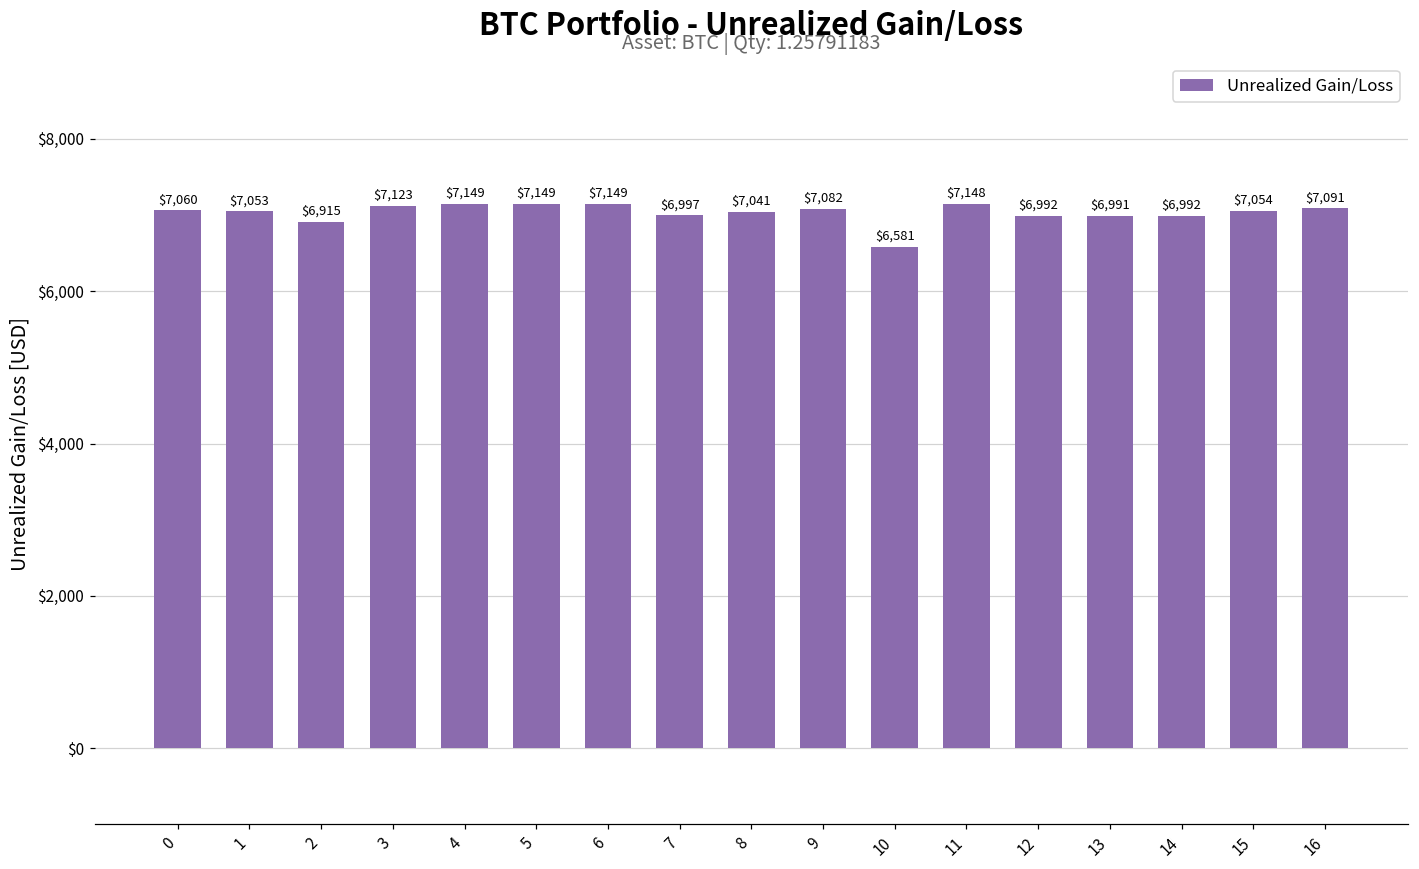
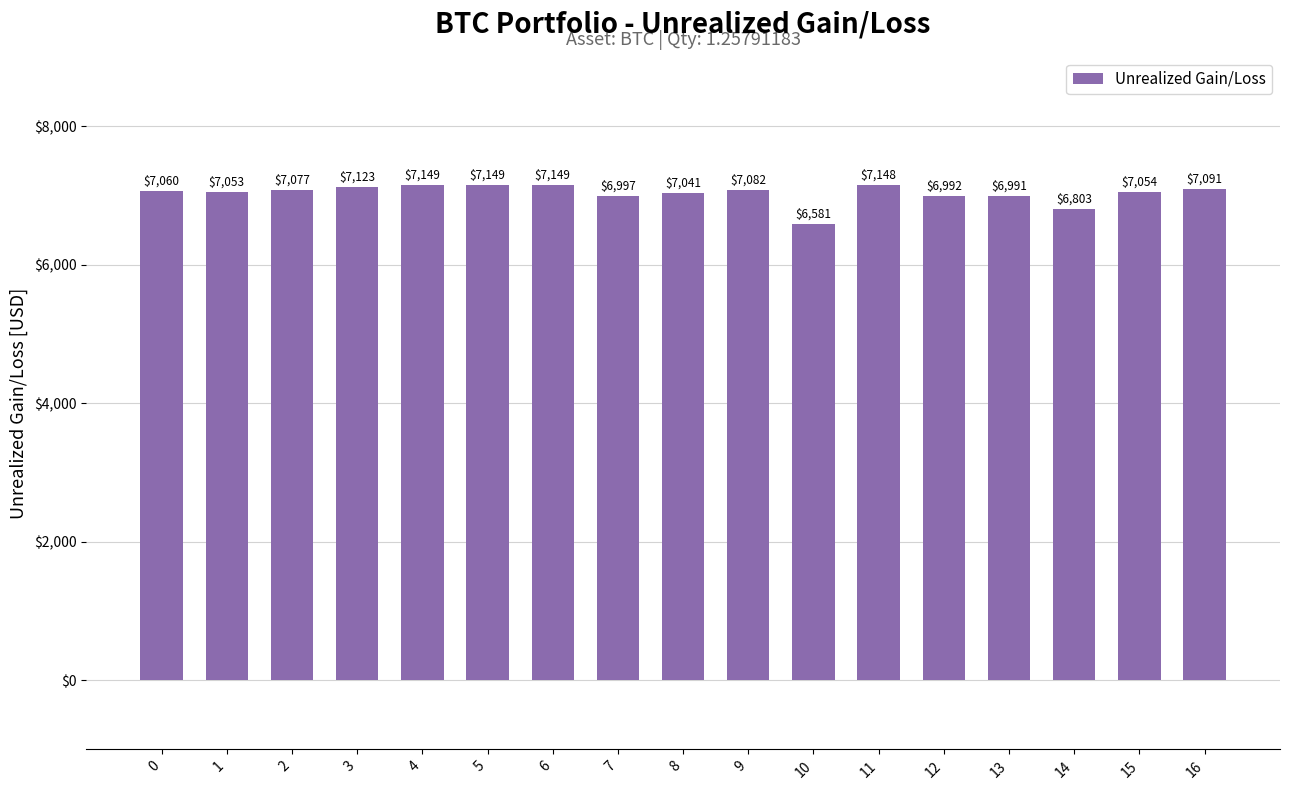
2: $6,915 -> $7,077
14: $6,992 -> $6,803
